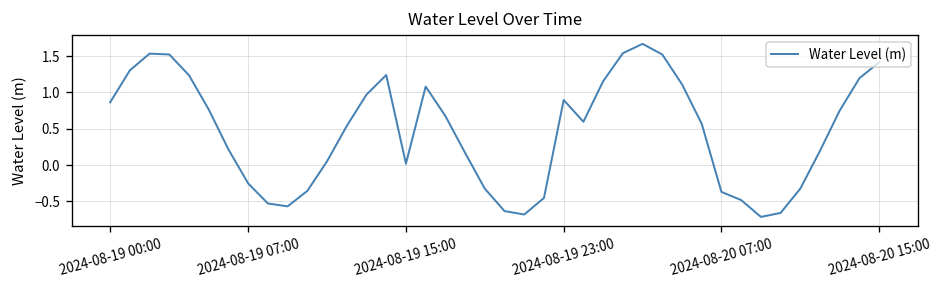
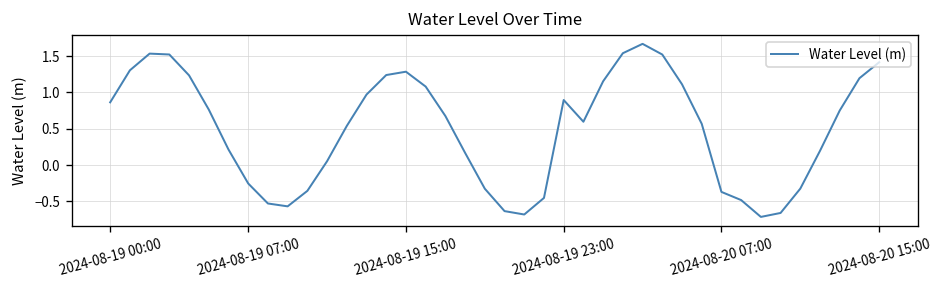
2024-08-19 15:00: 0.0 -> 1.3
